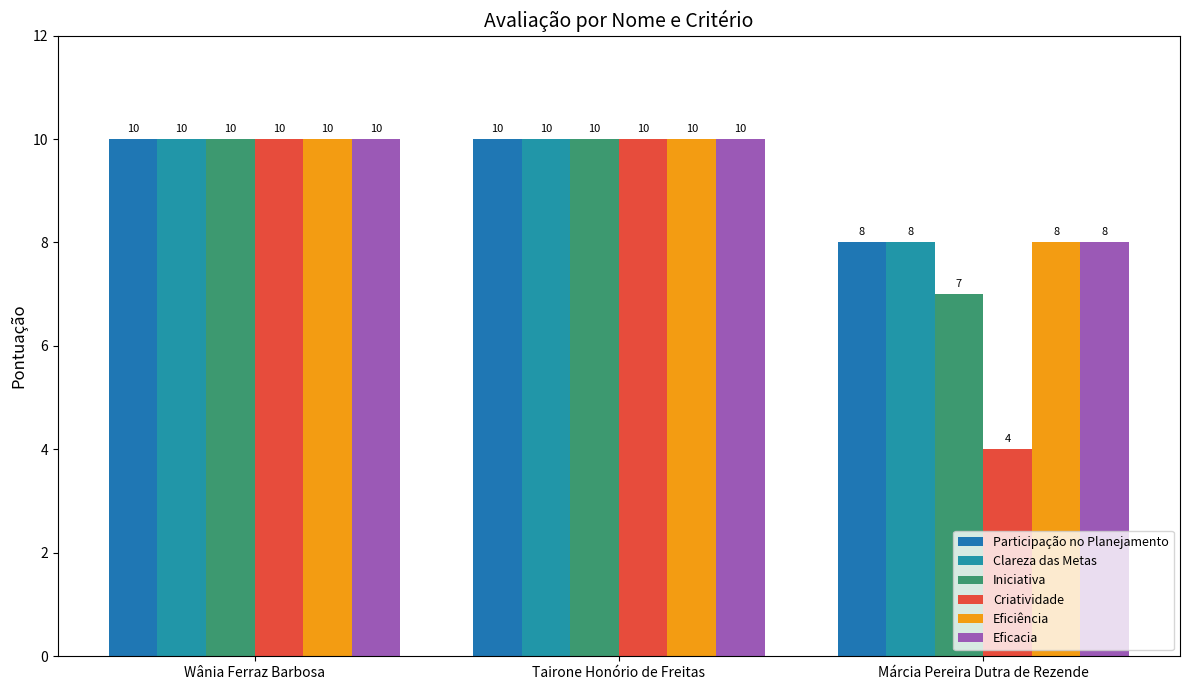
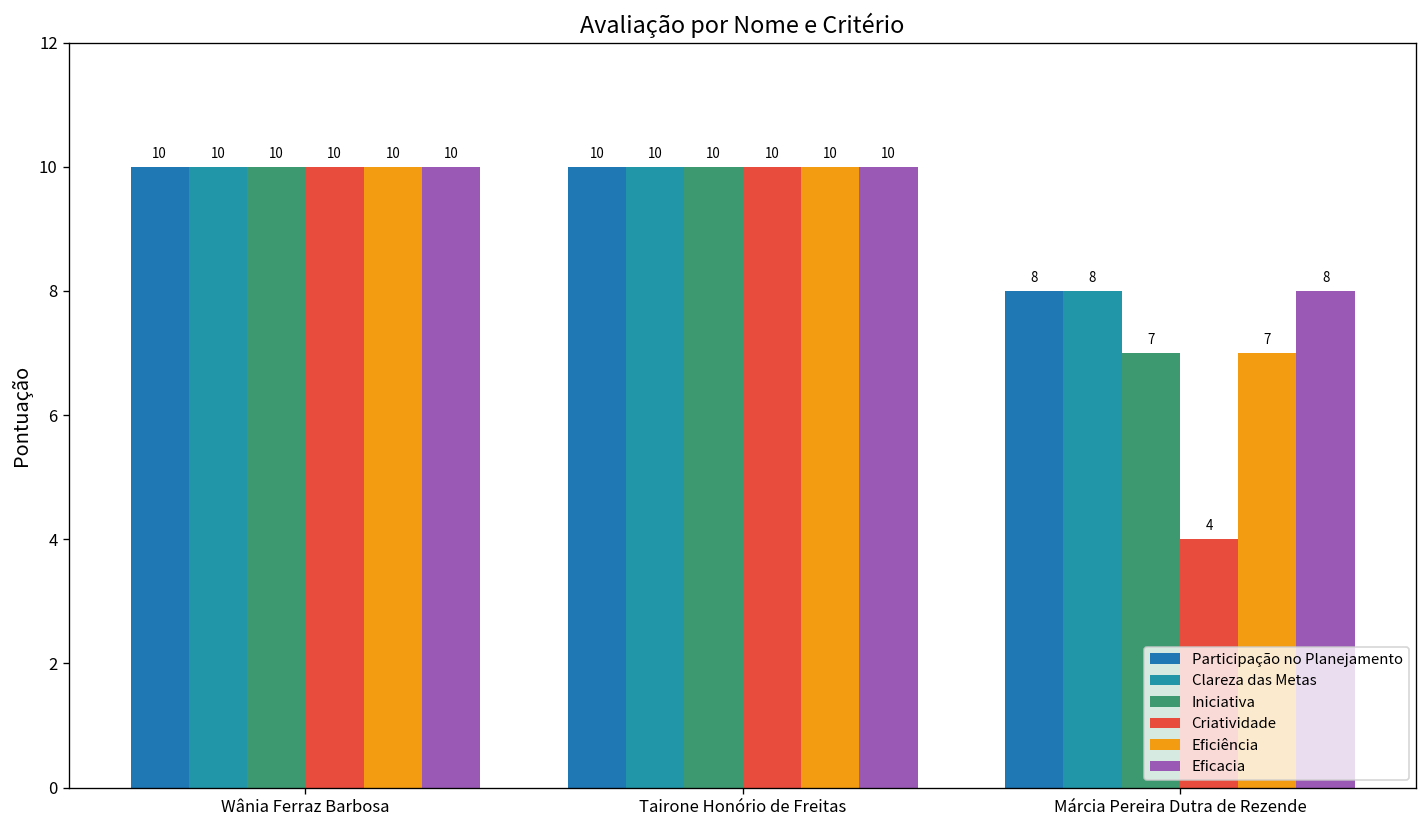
Eficiência, Márcia Pereira Dutra de Rezende: 8 -> 7
